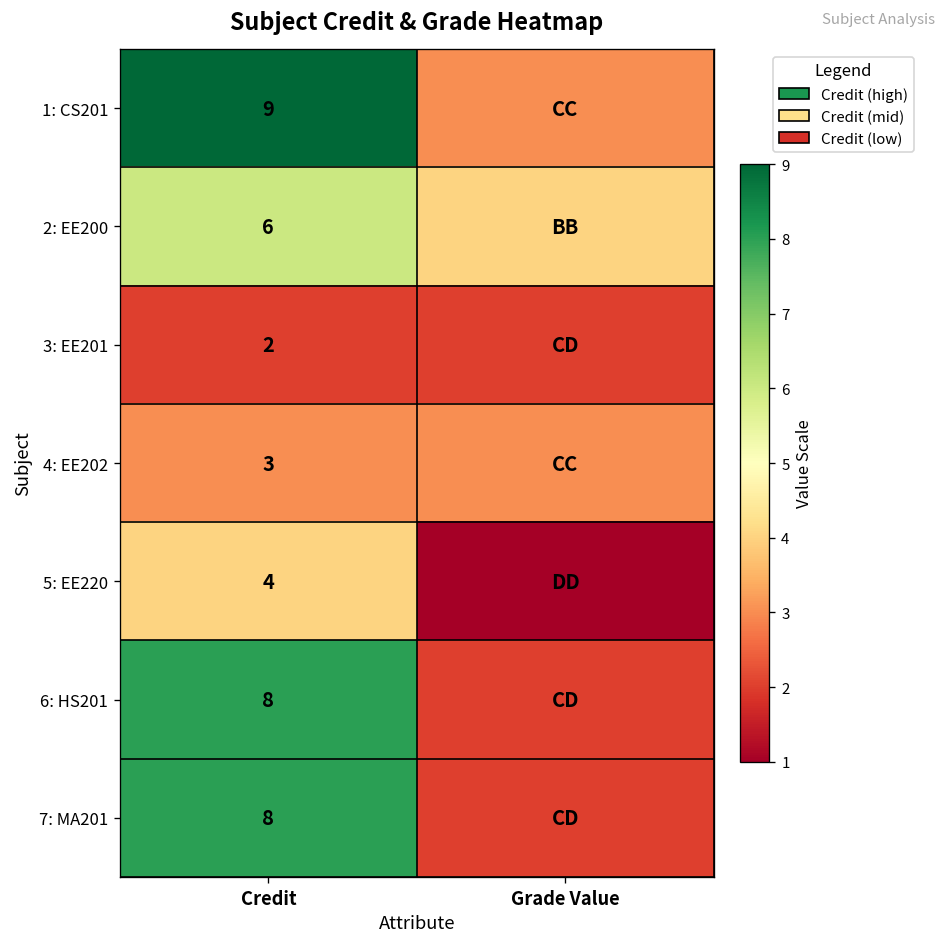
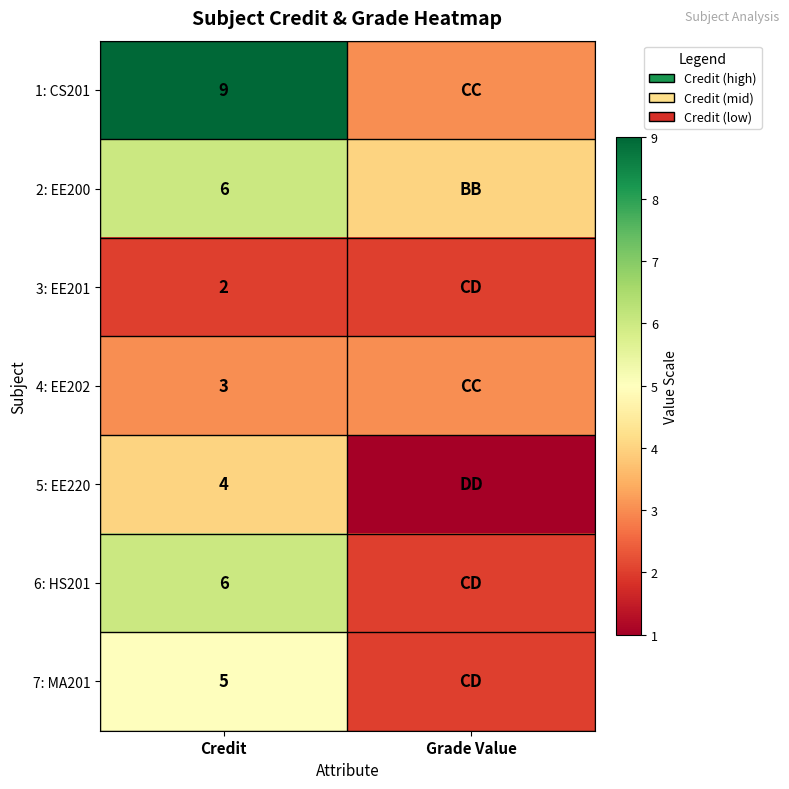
6: HS201, Credit: 8 -> 6
7: MA201, Credit: 8 -> 5
